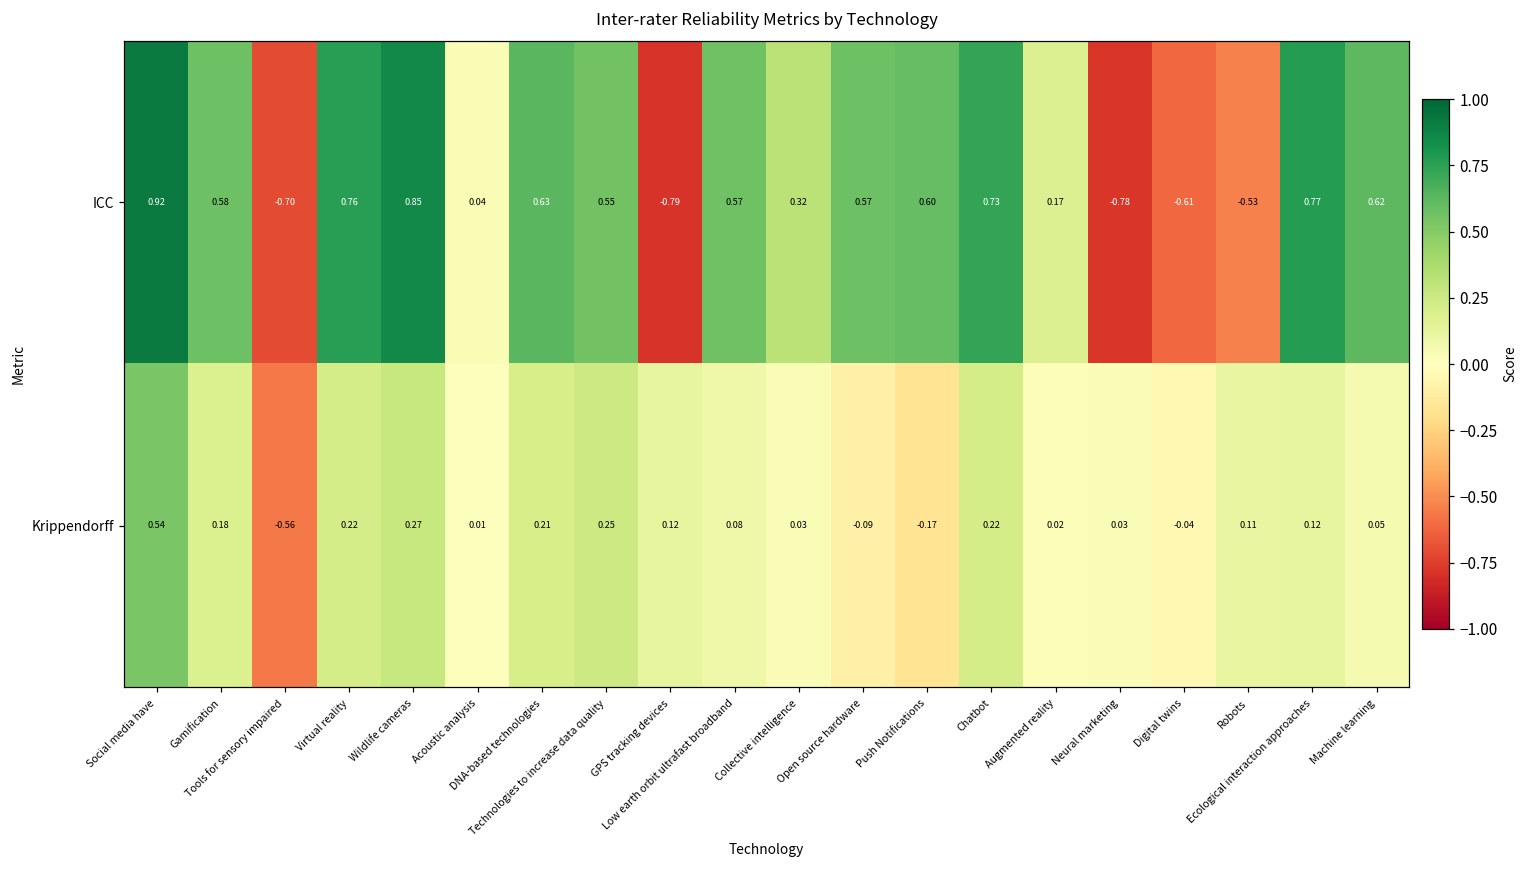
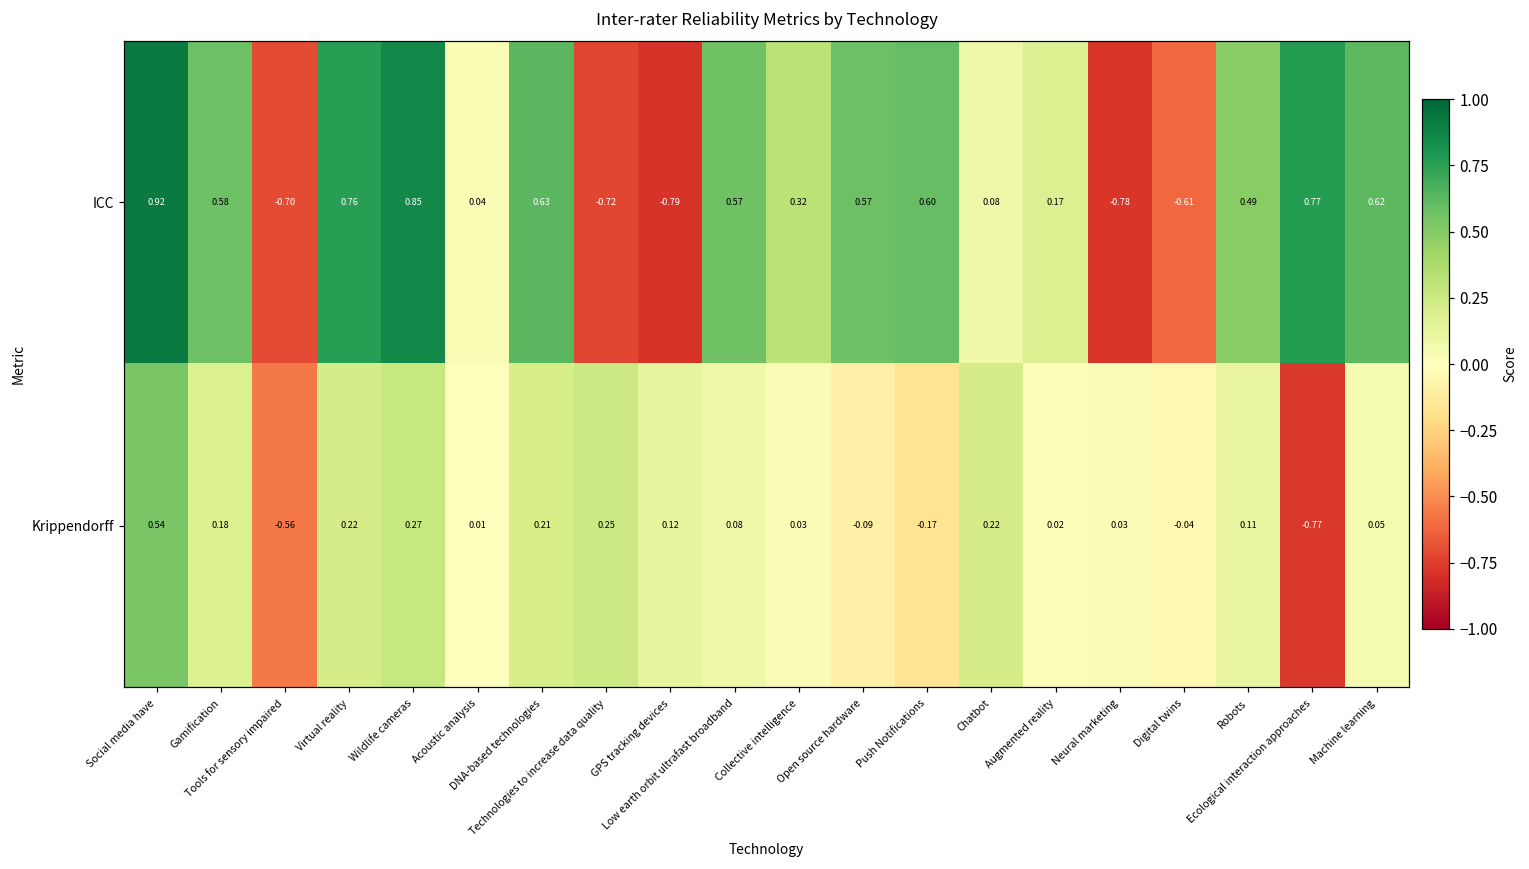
ICC, Technologies to increase data quality: 0.55 -> -0.72
ICC, Chatbot: 0.73 -> 0.08
ICC, Robots: -0.53 -> 0.49
Krippendorff, Ecological interaction approaches: 0.12 -> -0.77
